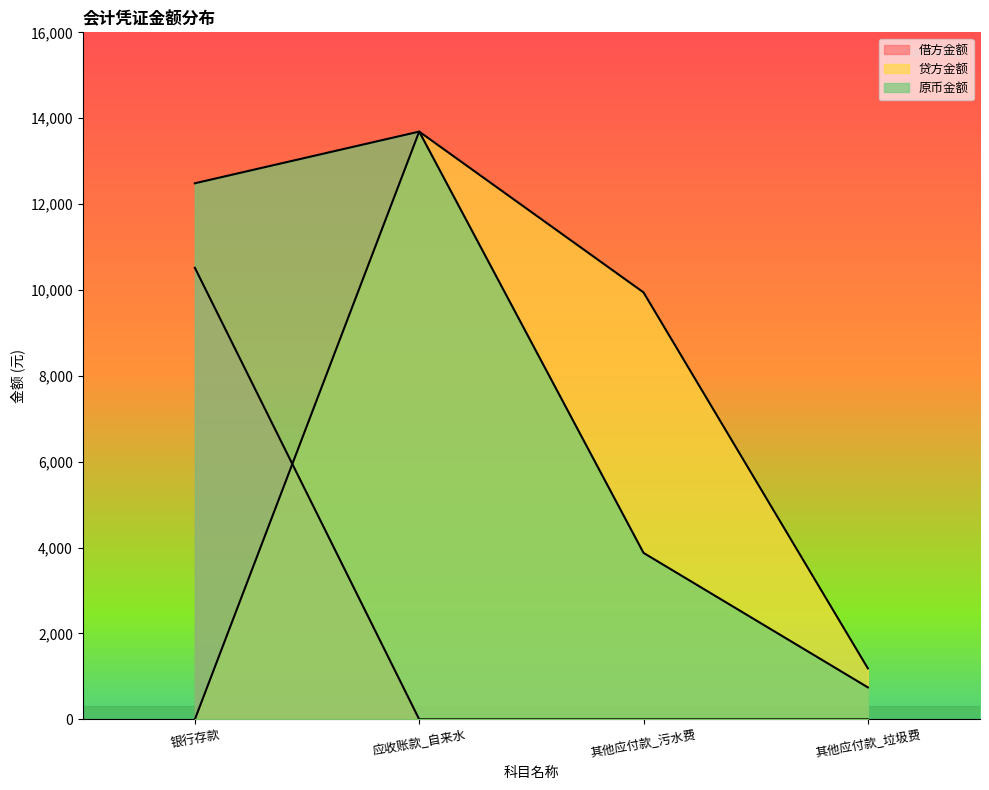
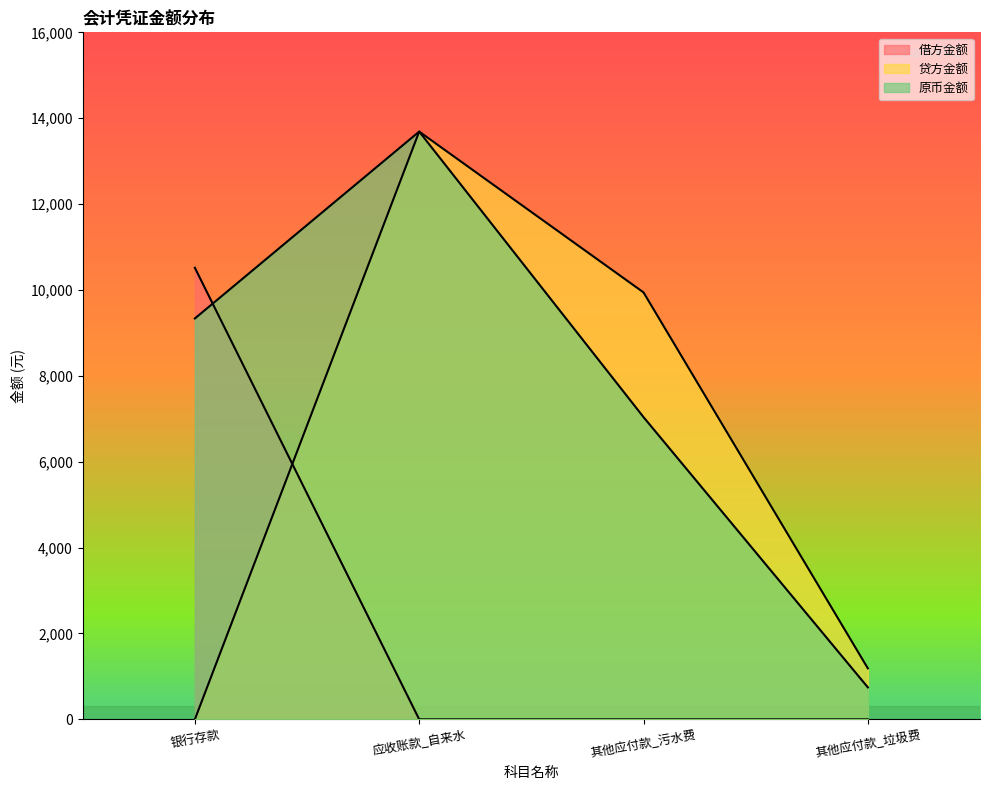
原币金额, 银行存款: 12,500 -> 9,300
原币金额, 其他应付款_污水费: 3,900 -> 7,000
